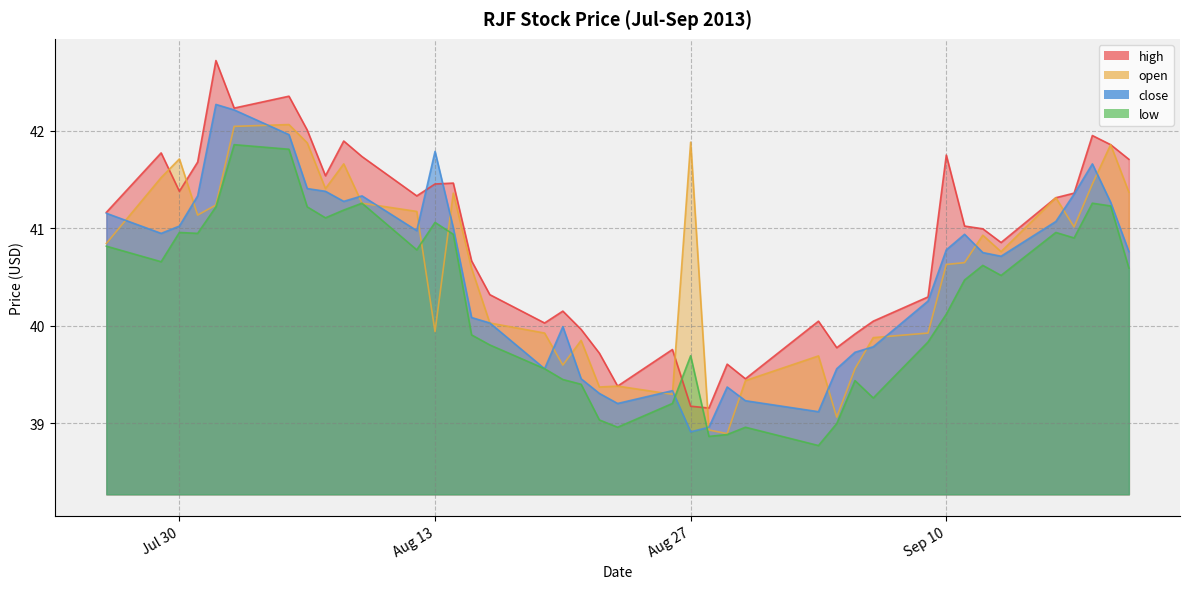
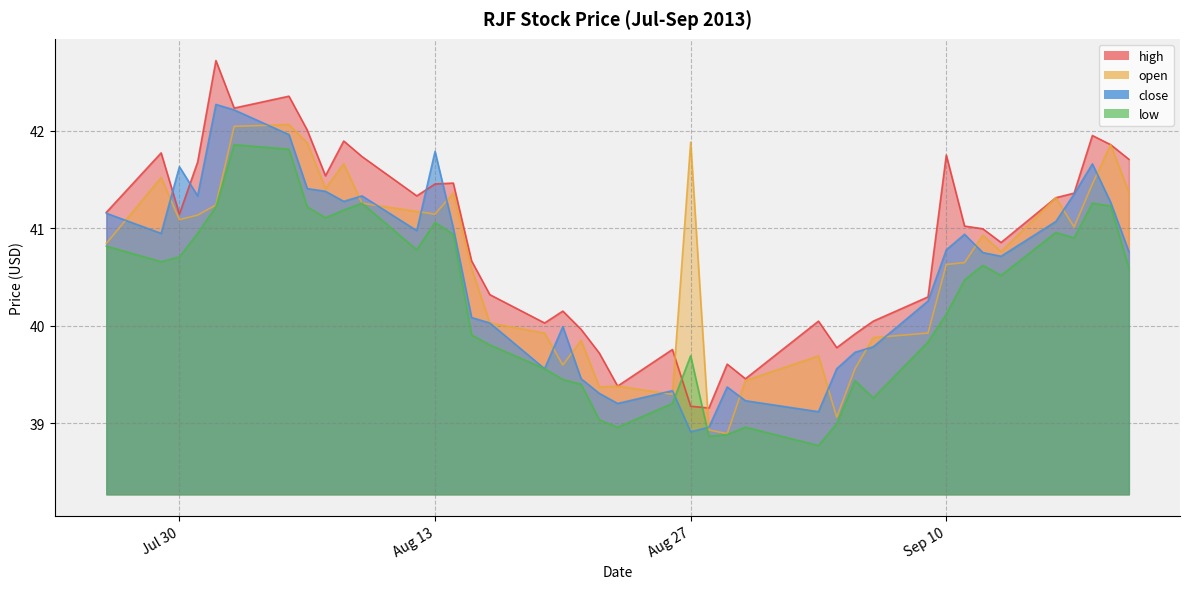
high, Jul 30: 41.4 -> 41.1
open, Jul 30: 41.7 -> 41.1
close, Jul 30: 41.0 -> 41.6
low, Jul 30: 41.0 -> 40.7
open, Aug 13: 39.9 -> 41.1
